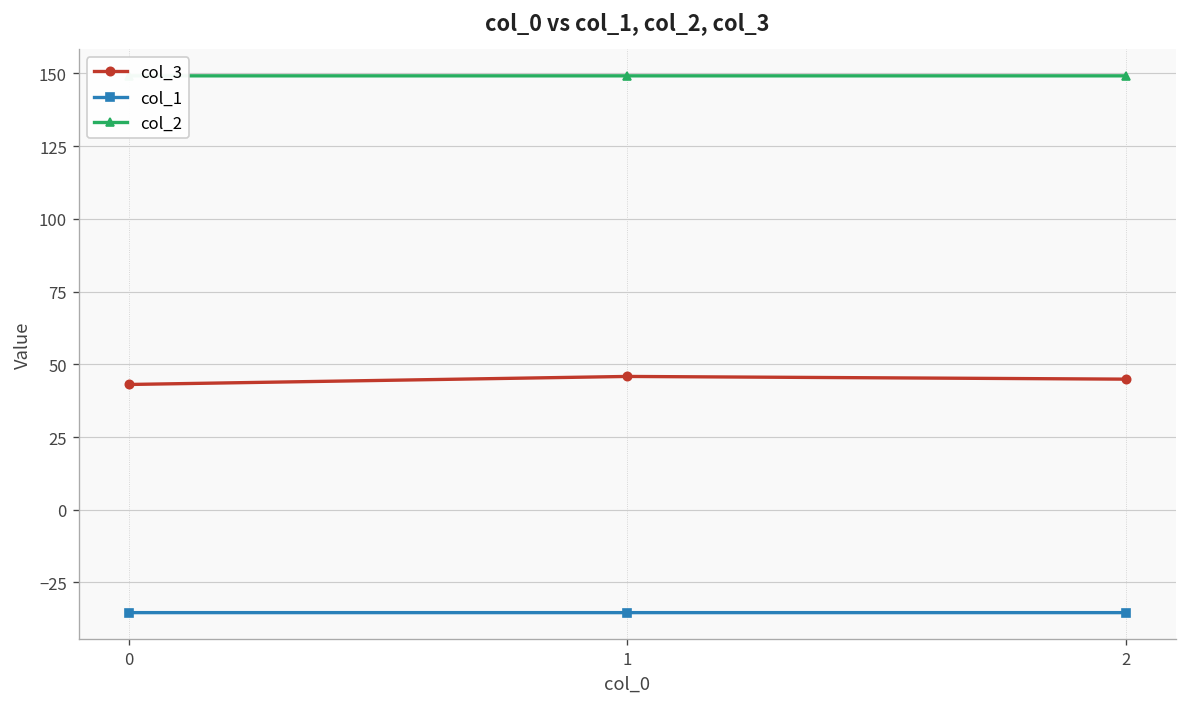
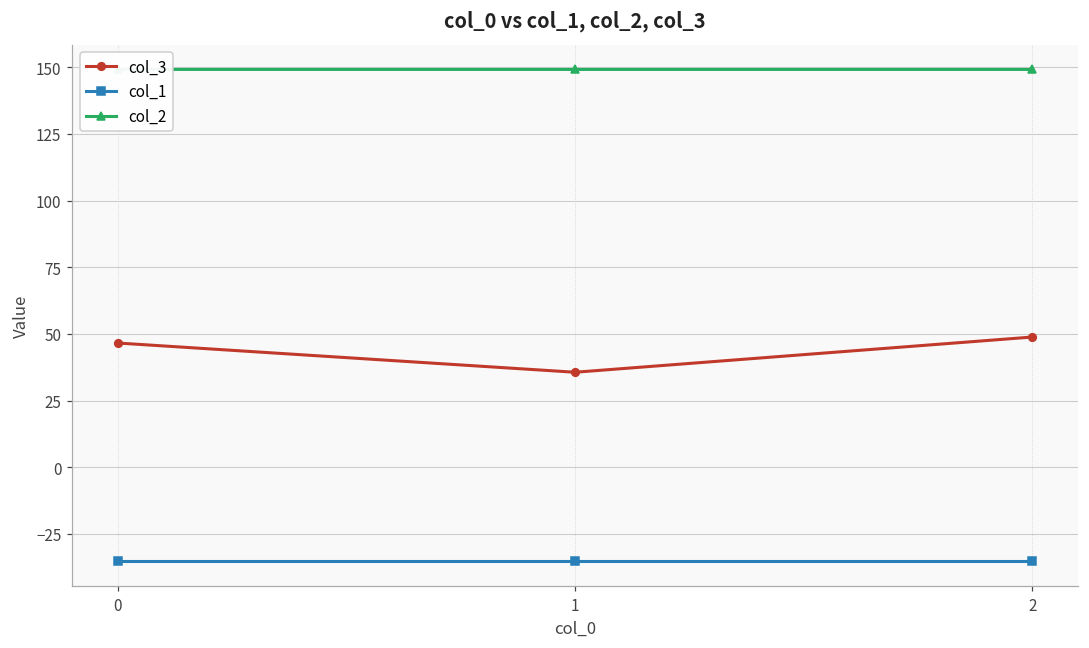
col_3, 0: 43 -> 47
col_3, 1: 46 -> 36
col_3, 2: 45 -> 49
